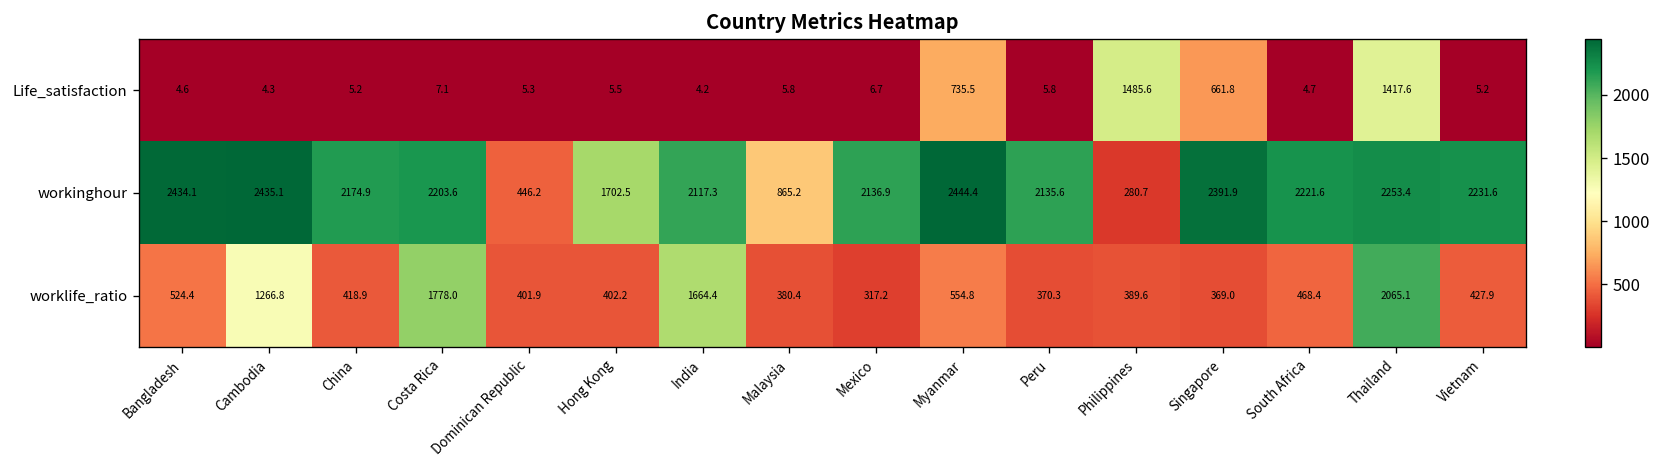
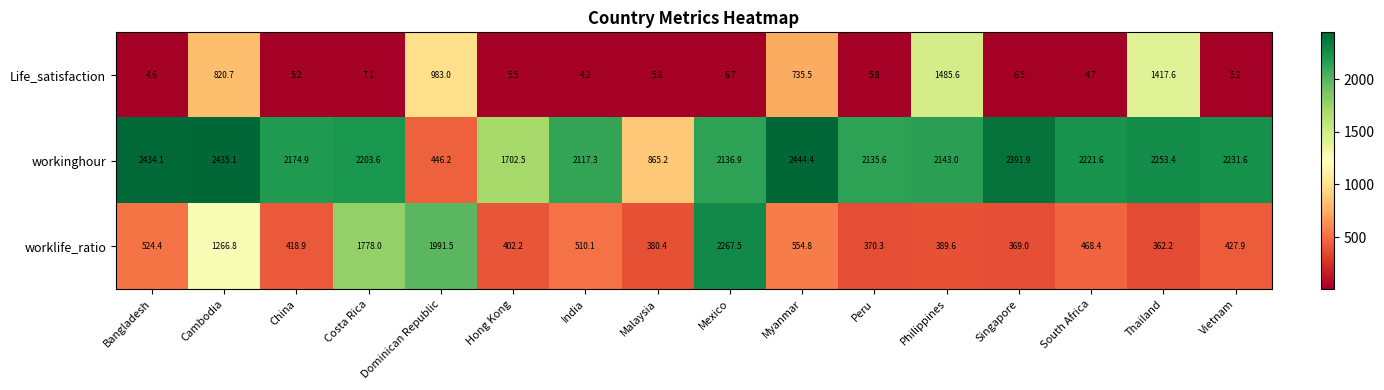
Life_satisfaction, Cambodia: 4.3 -> 820.7
Life_satisfaction, Dominican Republic: 5.3 -> 983.0
Life_satisfaction, Singapore: 661.8 -> 6.5
workinghour, Philippines: 280.7 -> 2143.0
worklife_ratio, Dominican Republic: 401.9 -> 1991.5
worklife_ratio, India: 1664.4 -> 510.1
worklife_ratio, Mexico: 317.2 -> 2267.5
worklife_ratio, Thailand: 2065.1 -> 362.2
